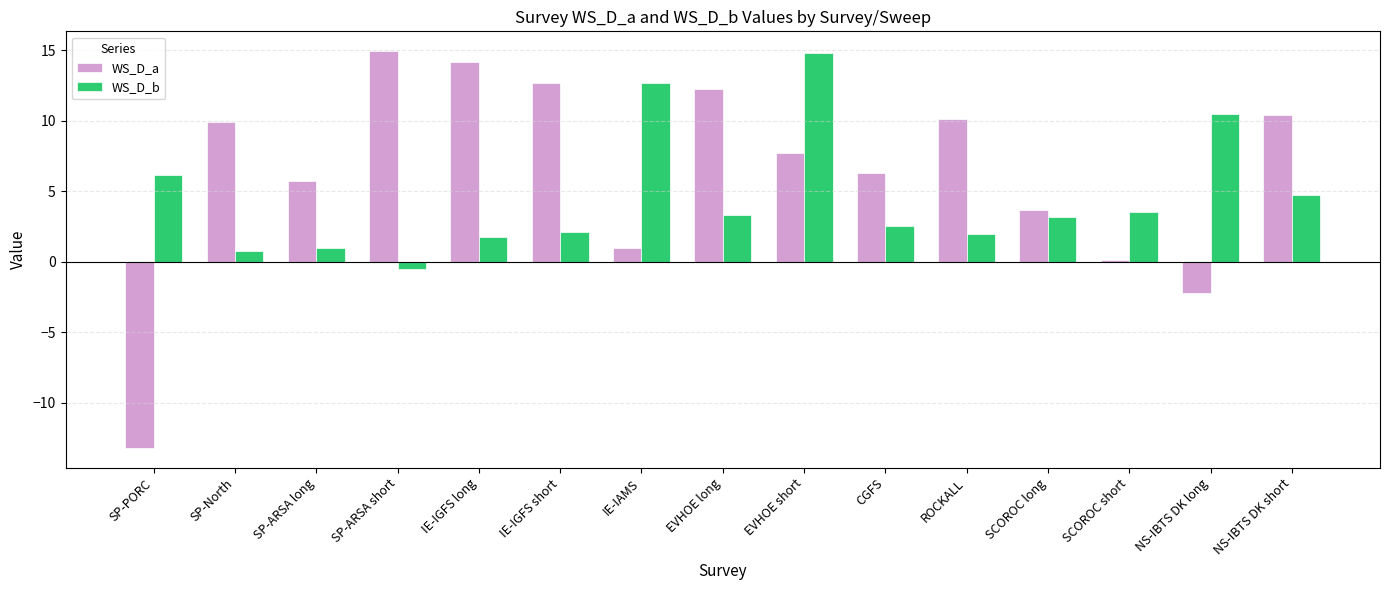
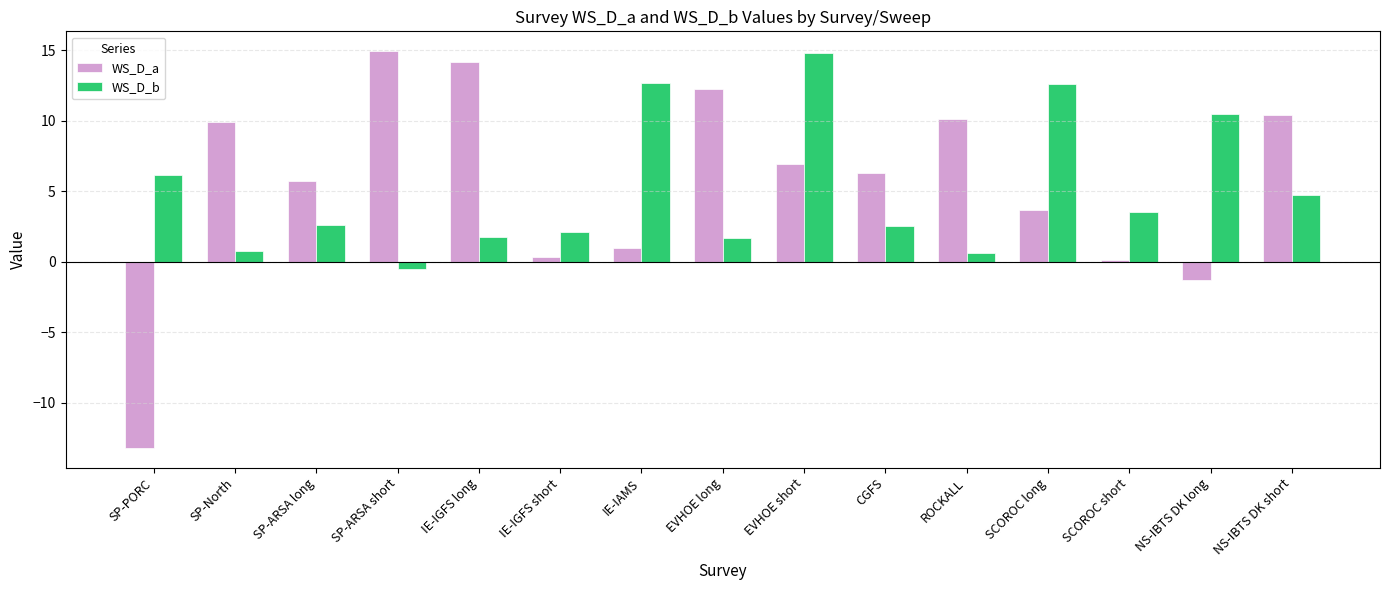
WS_D_b, SP-ARSA long: 1.0 -> 2.6
WS_D_a, IE-IGFS short: 12.7 -> 0.4
WS_D_b, EVHOE long: 3.3 -> 1.7
WS_D_a, EVHOE short: 7.8 -> 7.0
WS_D_b, ROCKALL: 2.0 -> 0.6
WS_D_b, SCOROC long: 3.2 -> 12.6
WS_D_a, NS-IBTS DK long: -2.2 -> -1.3
